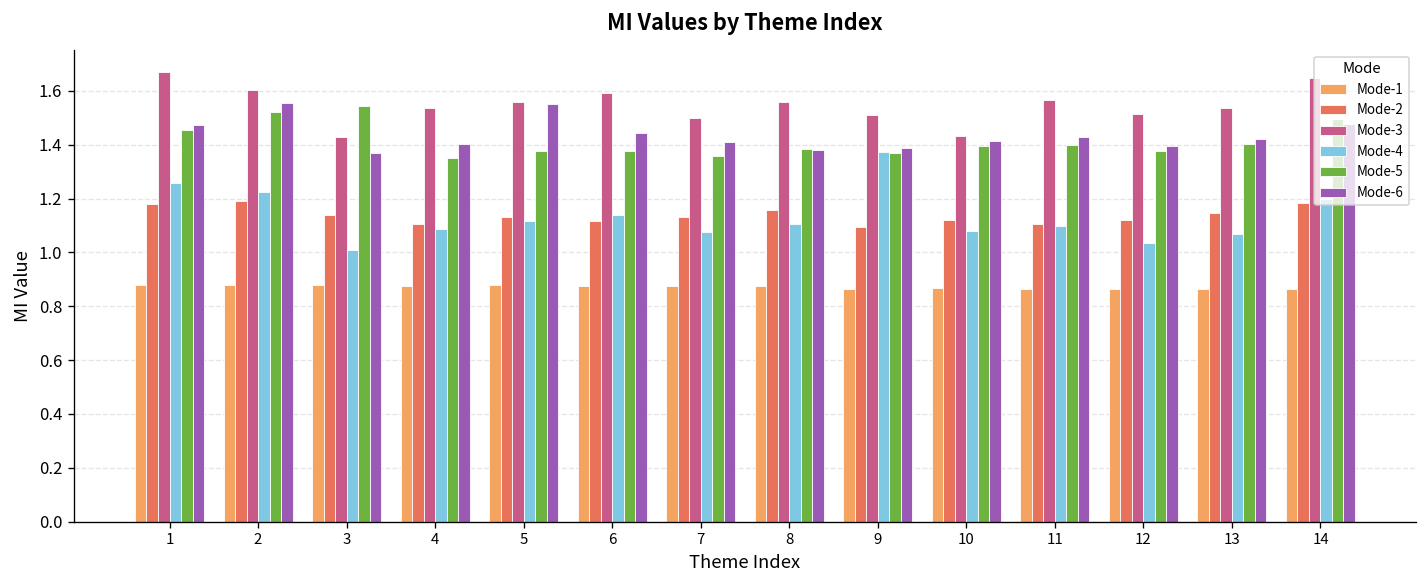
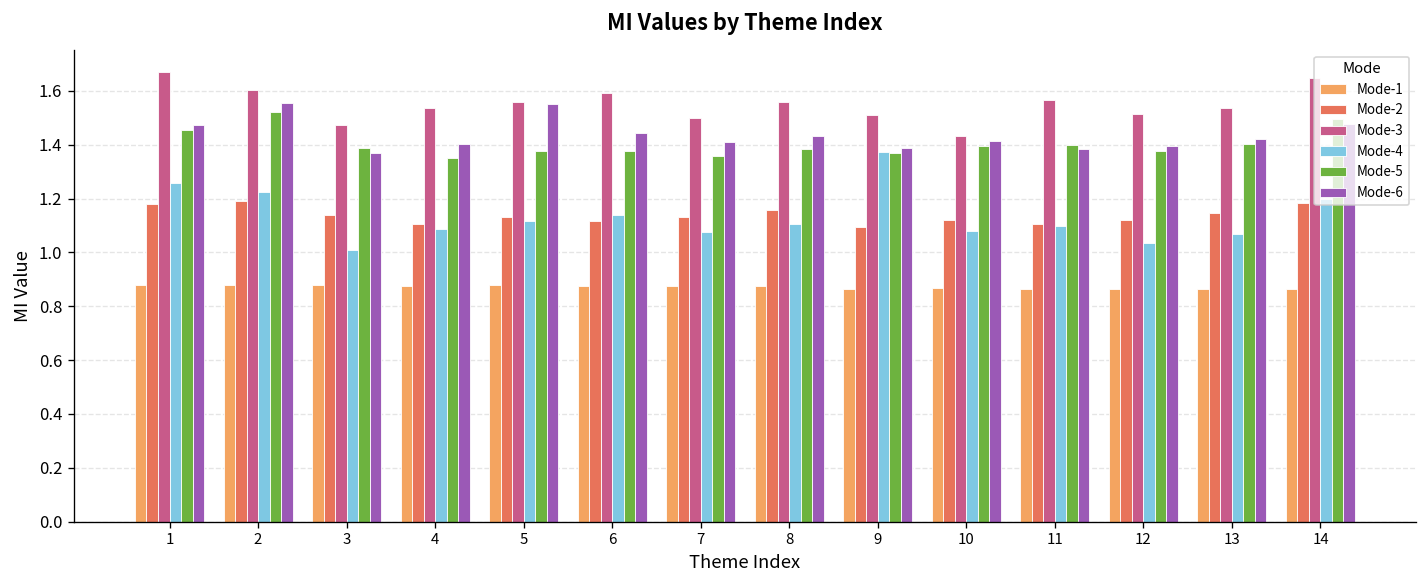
Mode-3, 3: 1.43 -> 1.47
Mode-5, 3: 1.54 -> 1.39
Mode-6, 8: 1.38 -> 1.43
Mode-6, 11: 1.43 -> 1.38
